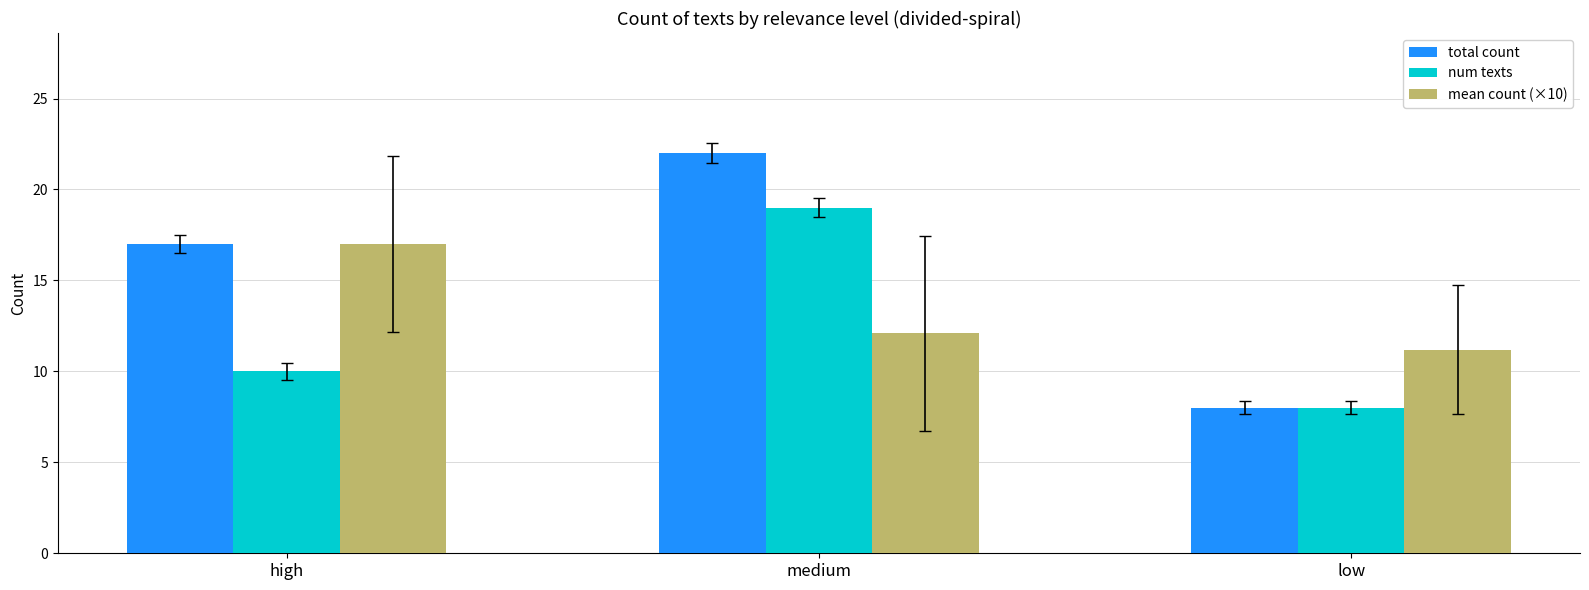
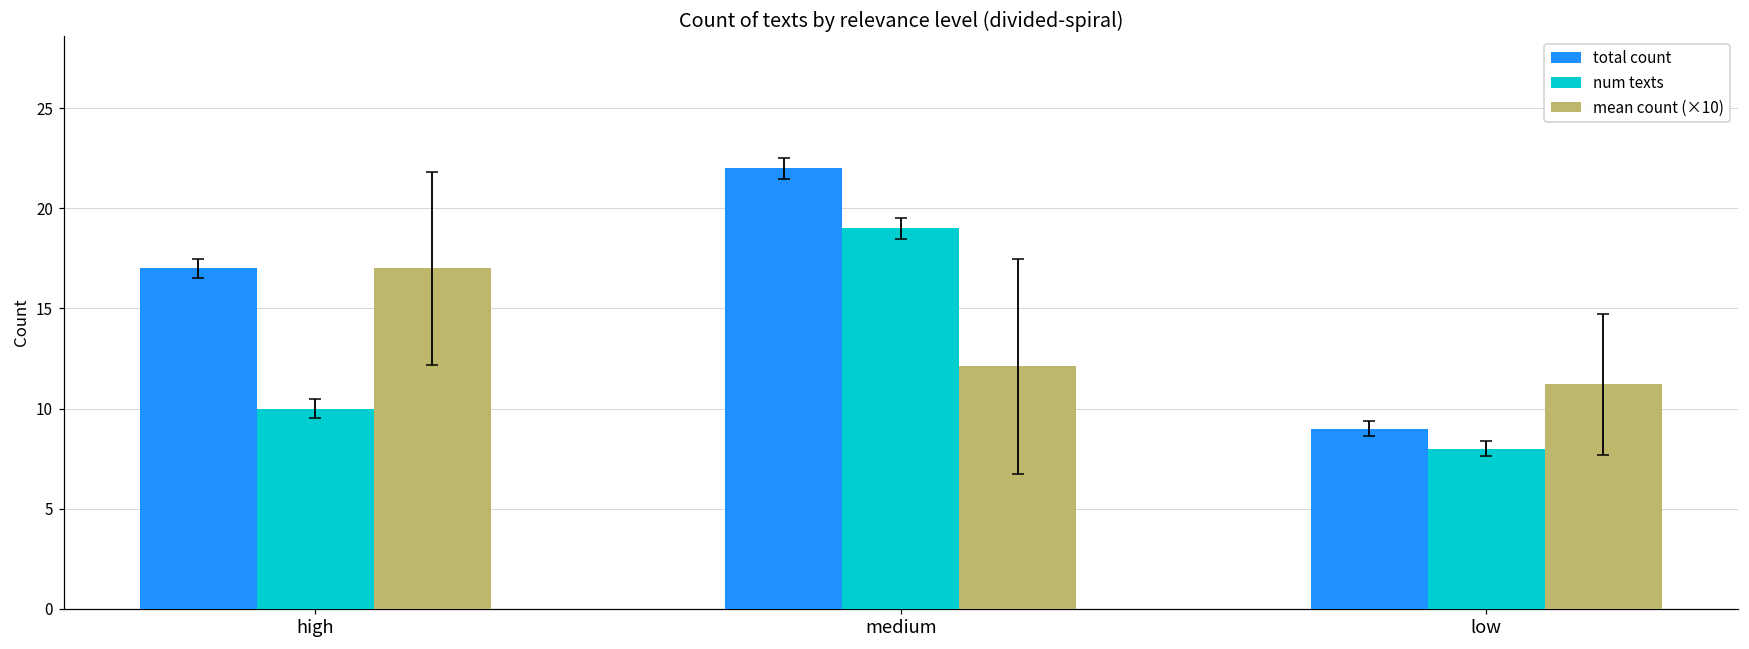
total count, low: 8 -> 9
